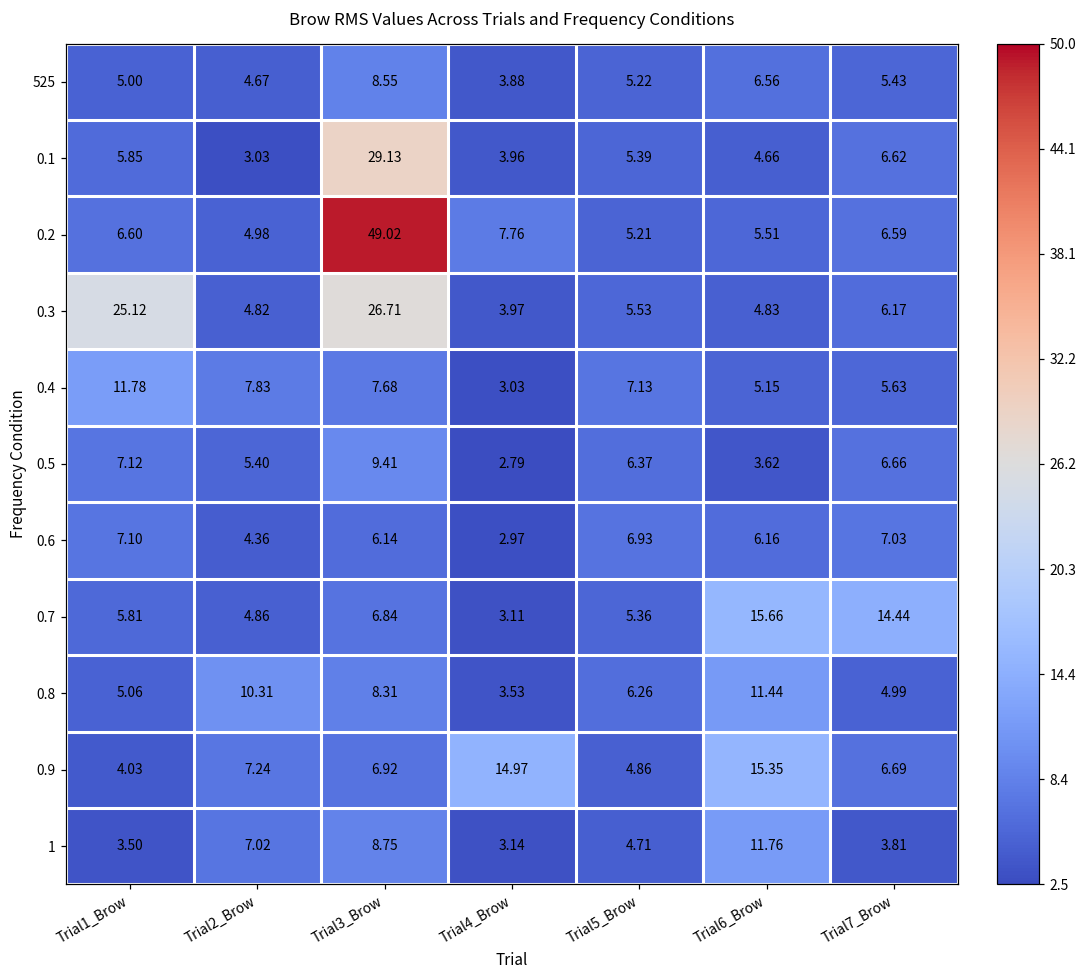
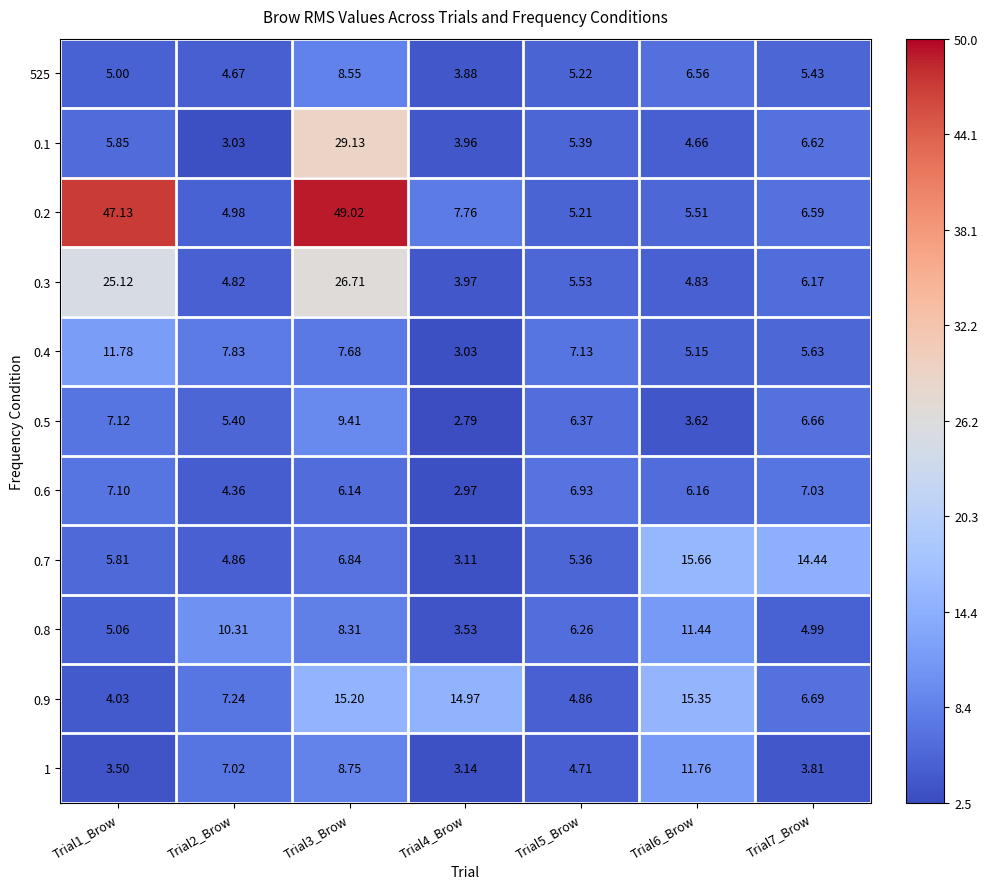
0.2, Trial1_Brow: 6.60 -> 47.13
0.9, Trial3_Brow: 6.92 -> 15.20
